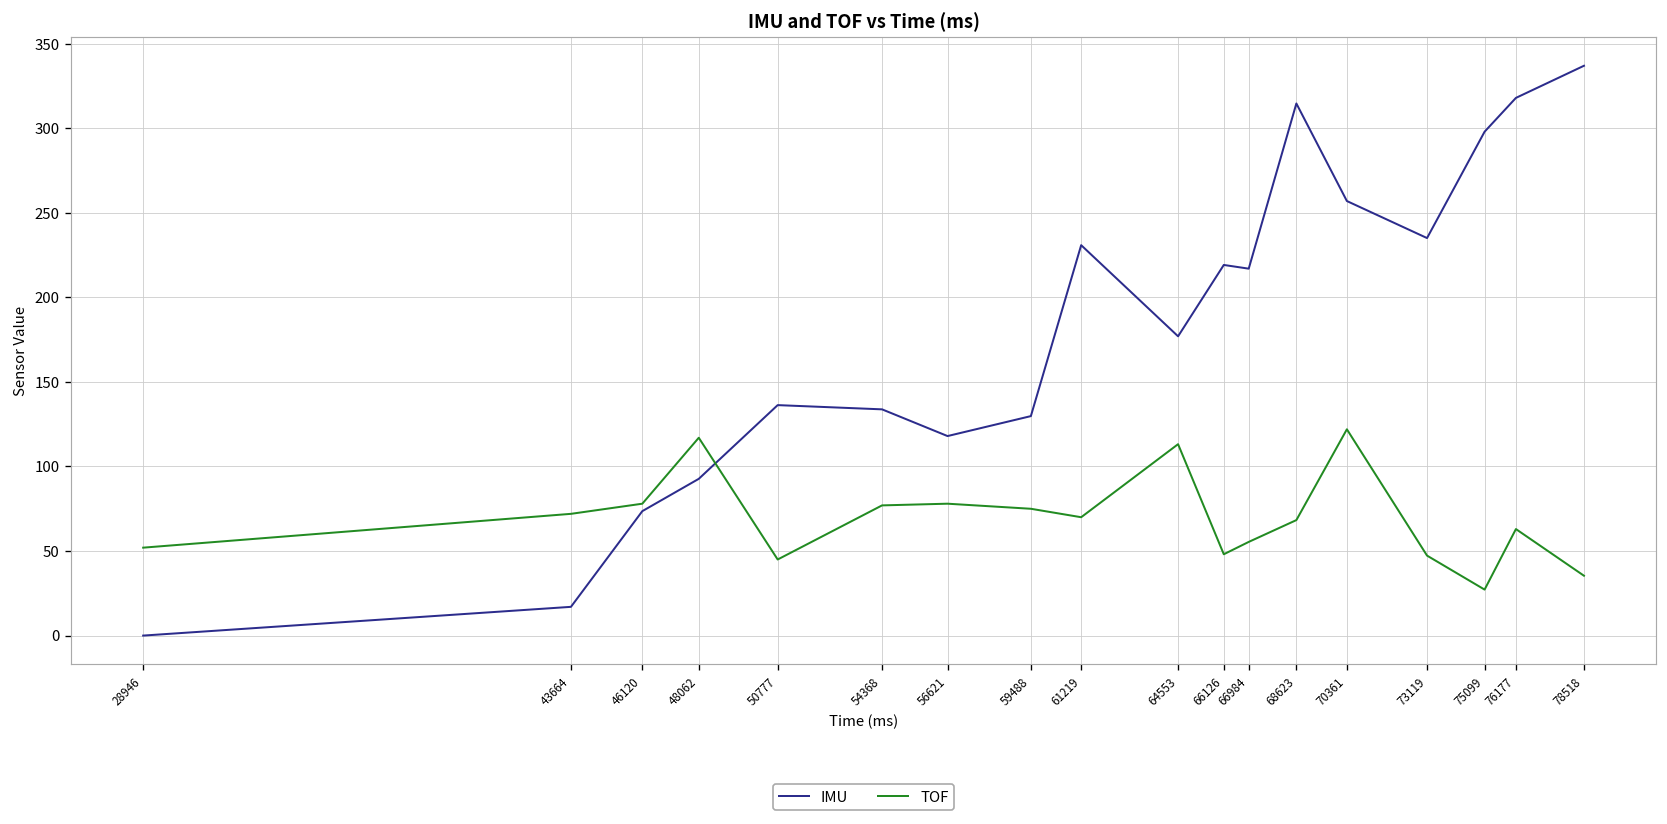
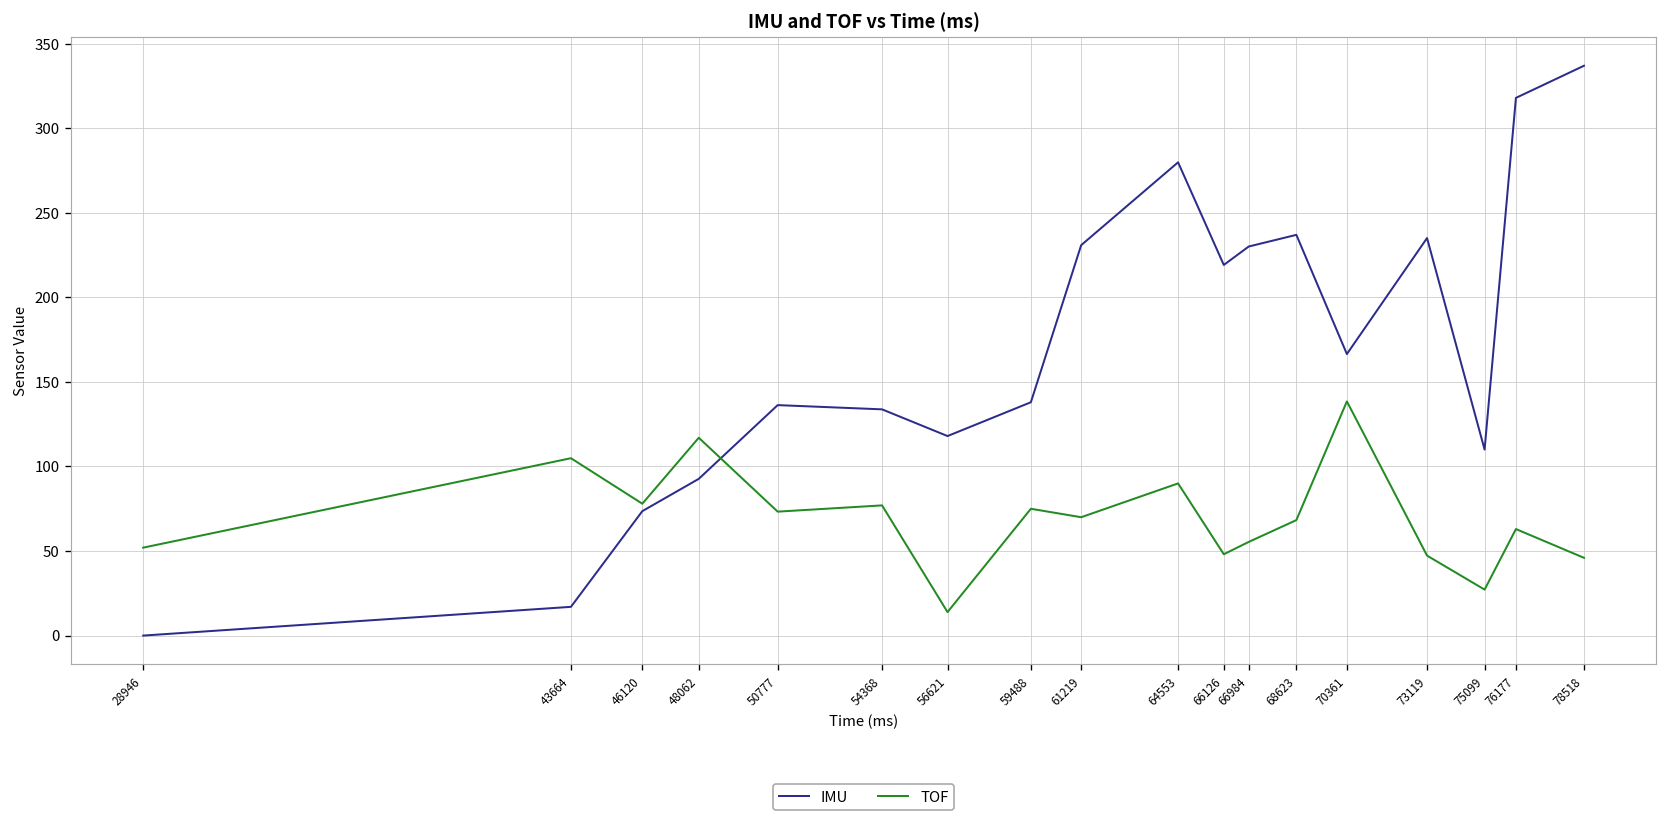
TOF, 43664: 72 -> 105
TOF, 50777: 45 -> 73
TOF, 56621: 78 -> 14
IMU, 59488: 130 -> 138
IMU, 64553: 177 -> 280
TOF, 64553: 113 -> 90
IMU, 66984: 217 -> 230
IMU, 68623: 315 -> 237
IMU, 70361: 257 -> 167
TOF, 70361: 122 -> 139
IMU, 75099: 298 -> 110
TOF, 78518: 35 -> 46
